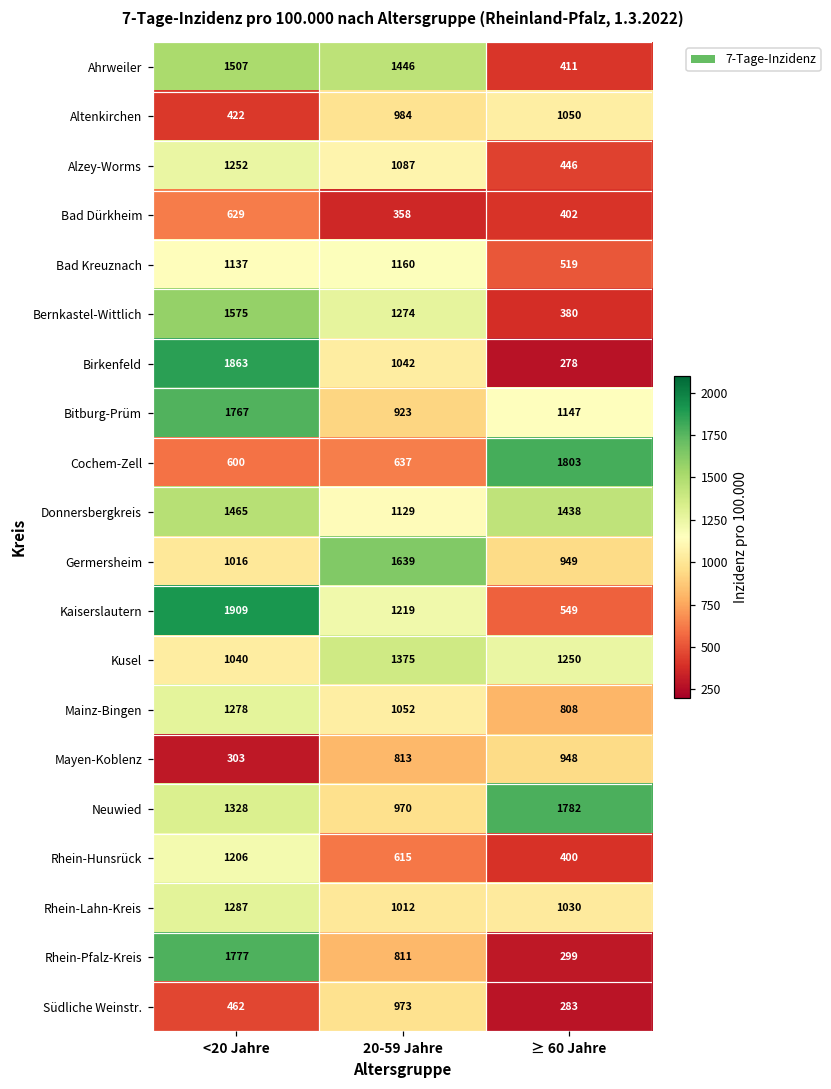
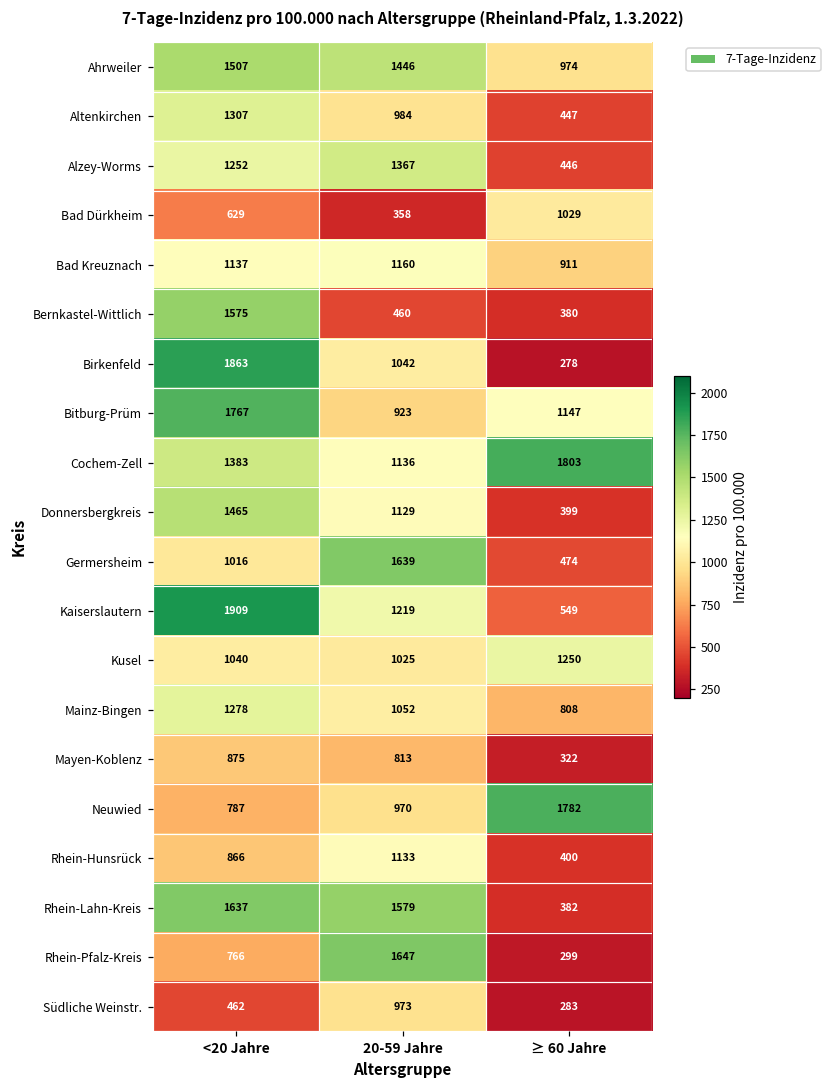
Ahrweiler, ≥ 60 Jahre: 411 -> 974
Altenkirchen, <20 Jahre: 422 -> 1307
Altenkirchen, ≥ 60 Jahre: 1050 -> 447
Alzey-Worms, 20-59 Jahre: 1087 -> 1367
Bad Dürkheim, ≥ 60 Jahre: 402 -> 1029
Bad Kreuznach, ≥ 60 Jahre: 519 -> 911
Bernkastel-Wittlich, 20-59 Jahre: 1274 -> 460
Cochem-Zell, <20 Jahre: 600 -> 1383
Cochem-Zell, 20-59 Jahre: 637 -> 1136
Donnersbergkreis, ≥ 60 Jahre: 1438 -> 399
Germersheim, ≥ 60 Jahre: 949 -> 474
Kusel, 20-59 Jahre: 1375 -> 1025
Mayen-Koblenz, <20 Jahre: 303 -> 875
Mayen-Koblenz, ≥ 60 Jahre: 948 -> 322
Neuwied, <20 Jahre: 1328 -> 787
Rhein-Hunsrück, <20 Jahre: 1206 -> 866
Rhein-Hunsrück, 20-59 Jahre: 615 -> 1133
Rhein-Lahn-Kreis, <20 Jahre: 1287 -> 1637
Rhein-Lahn-Kreis, 20-59 Jahre: 1012 -> 1579
Rhein-Lahn-Kreis, ≥ 60 Jahre: 1030 -> 382
Rhein-Pfalz-Kreis, <20 Jahre: 1777 -> 766
Rhein-Pfalz-Kreis, 20-59 Jahre: 811 -> 1647
